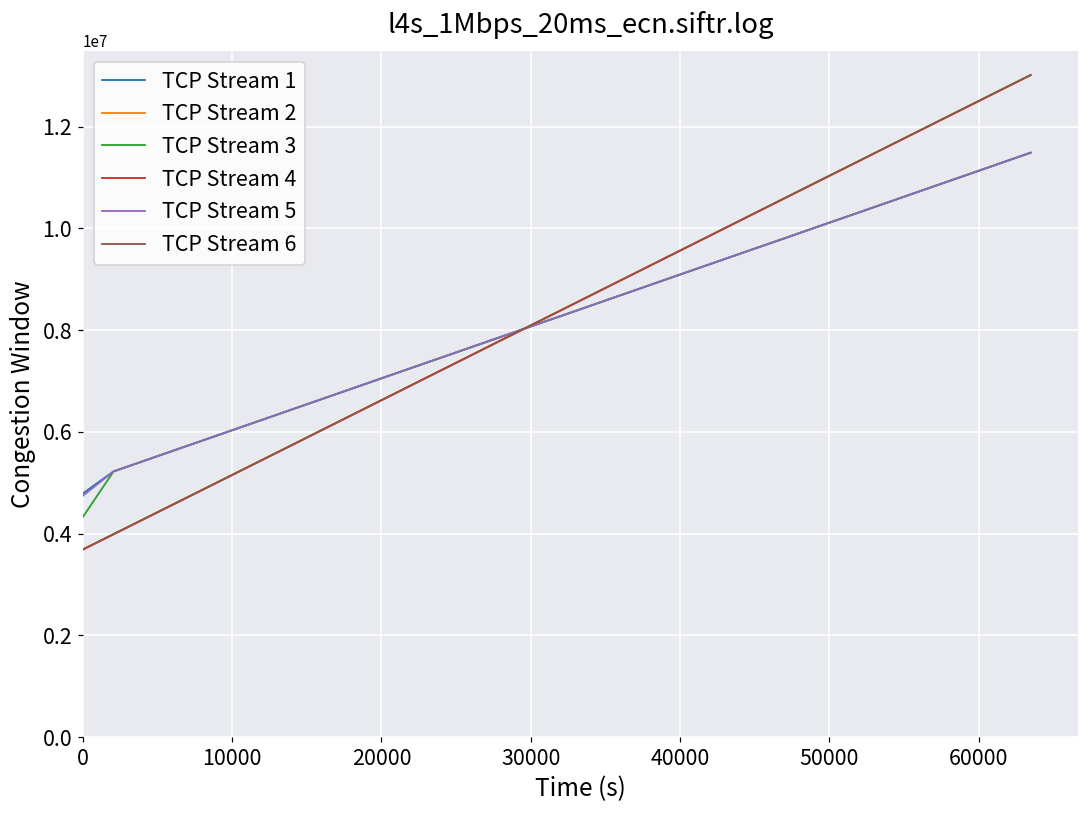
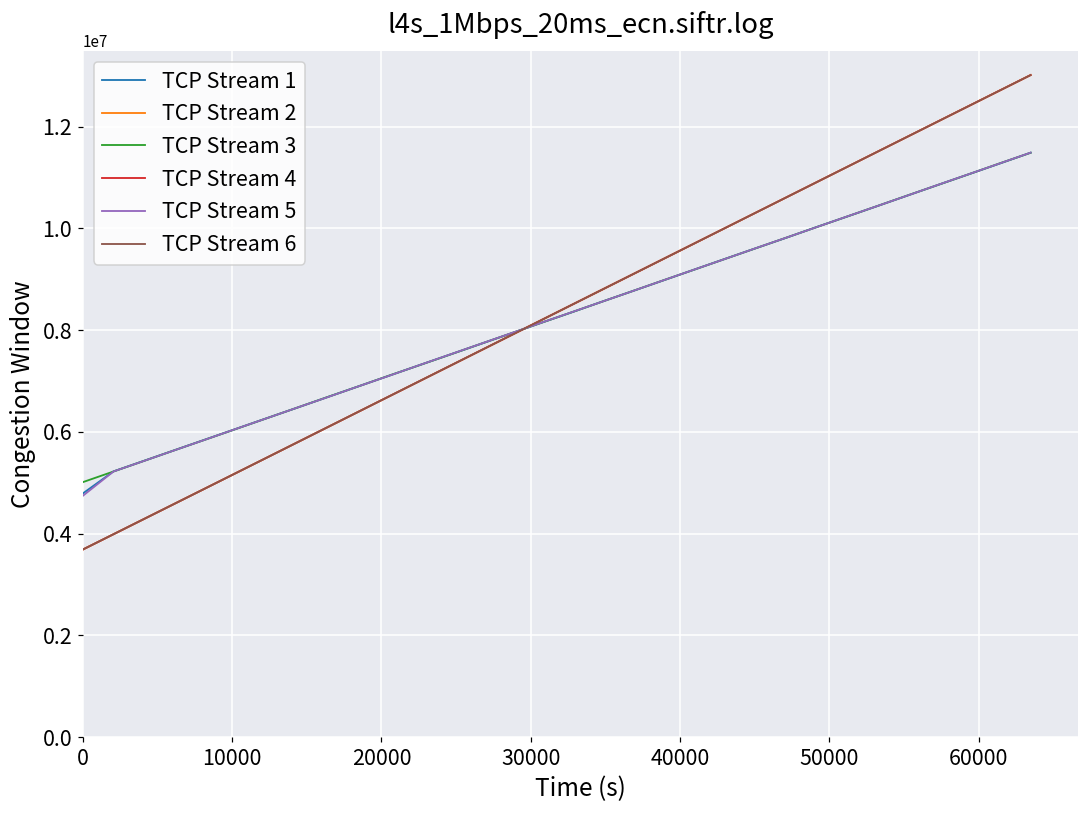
TCP Stream 3, 0: 4300000 -> 5000000
